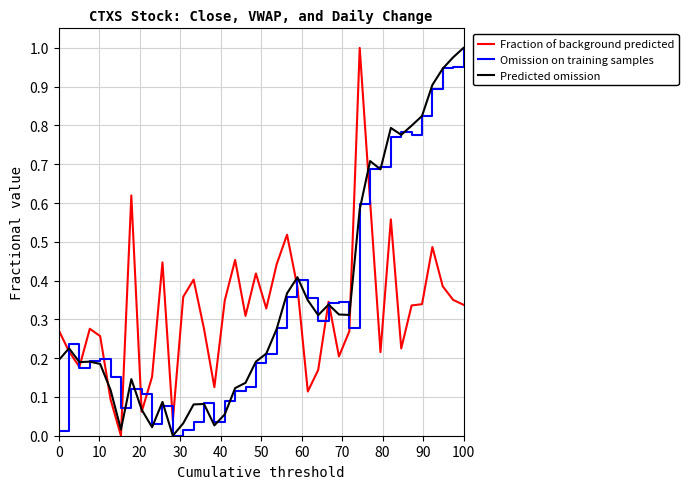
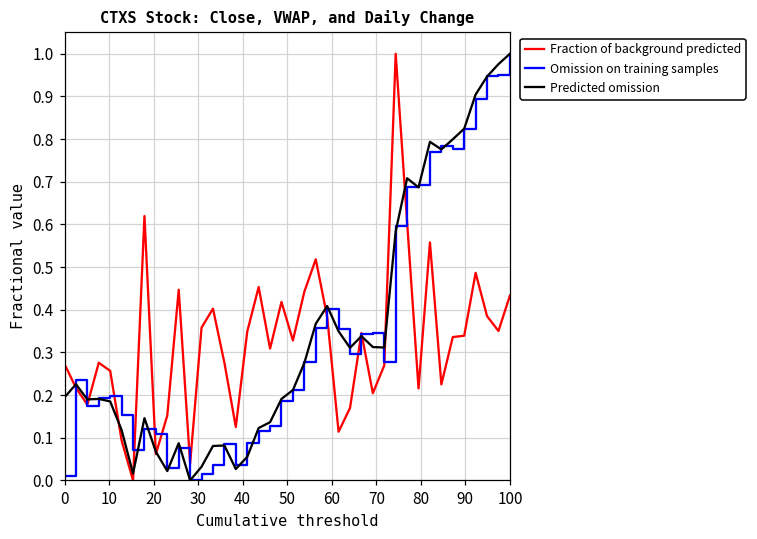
Fraction of background predicted, 100: 0.34 -> 0.43
